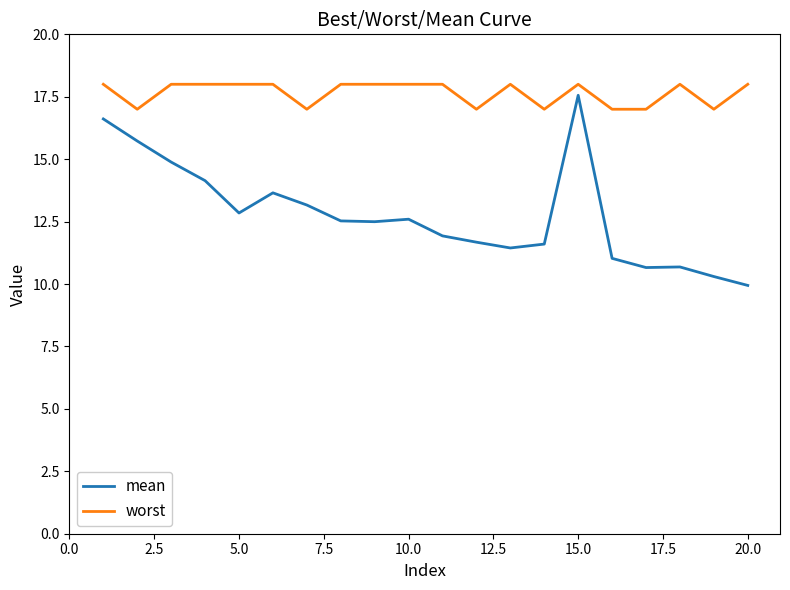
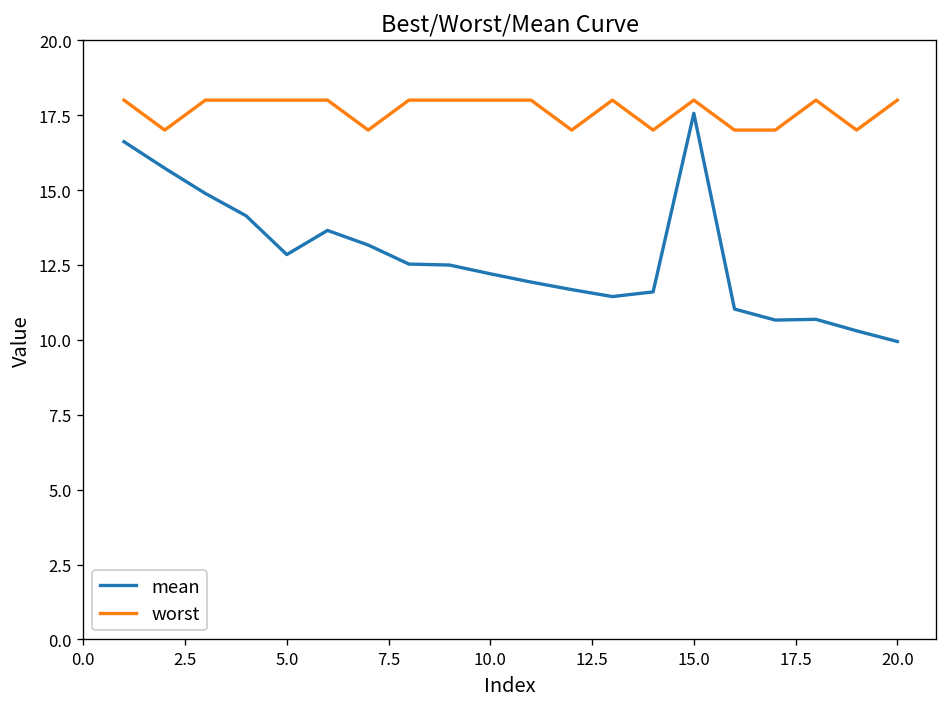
mean, 10.0: 12.6 -> 12.2
